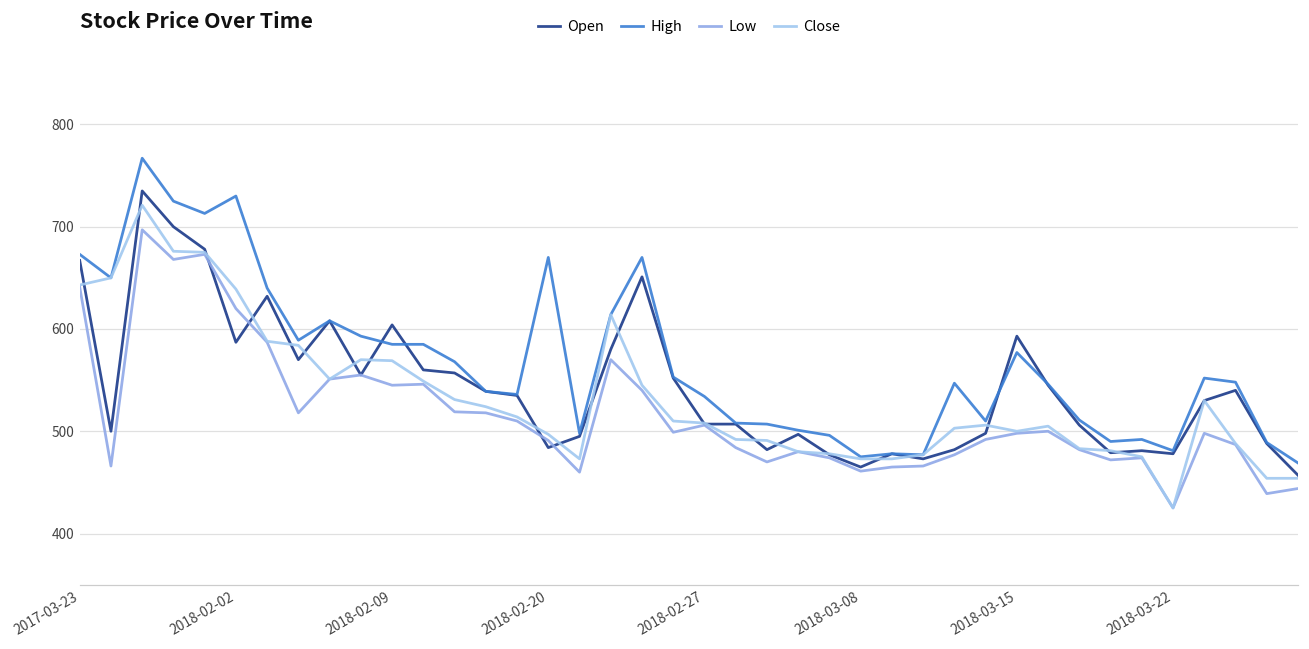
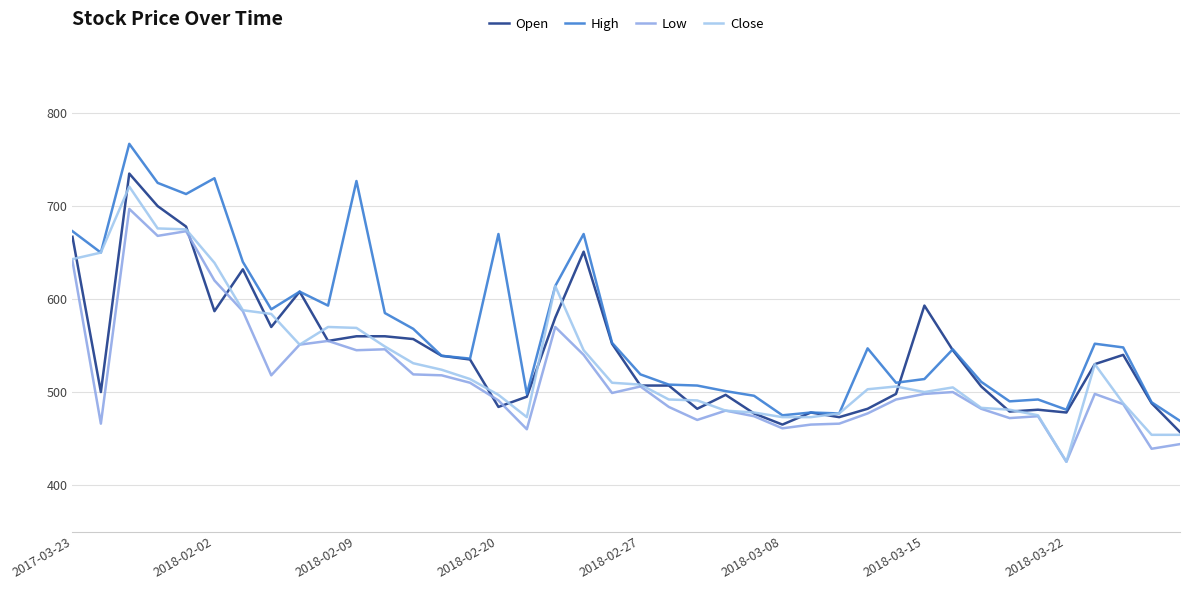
Open, 2018-02-09: 600 -> 560
High, 2018-02-09: 590 -> 730
High, 2018-02-27: 530 -> 520
High, 2018-03-15: 580 -> 510
